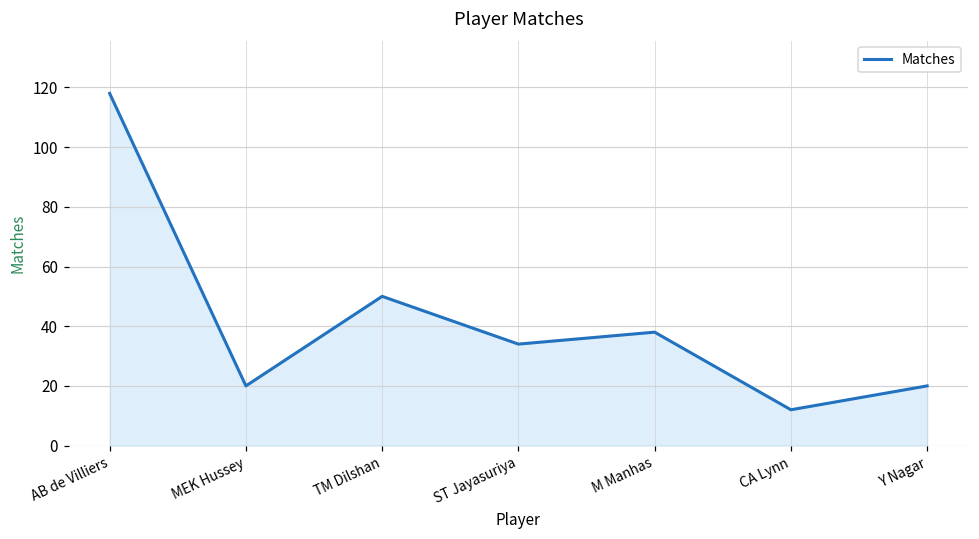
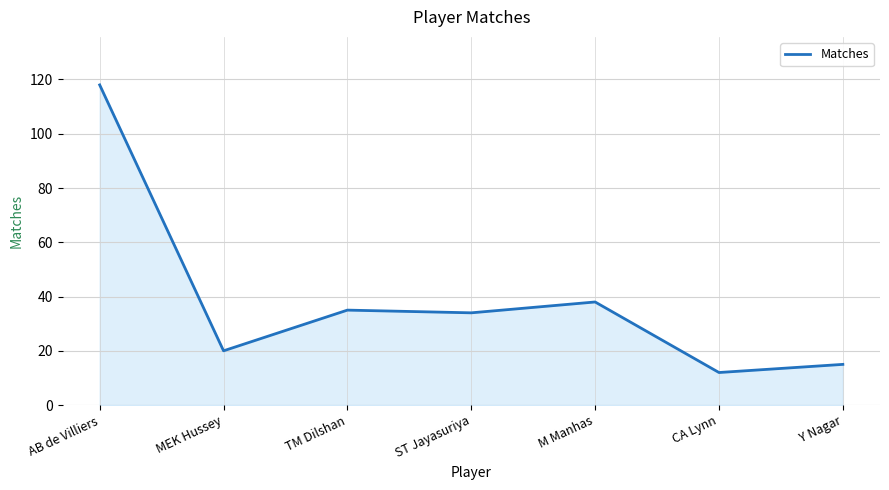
TM Dilshan: 50 -> 35
Y Nagar: 20 -> 15
